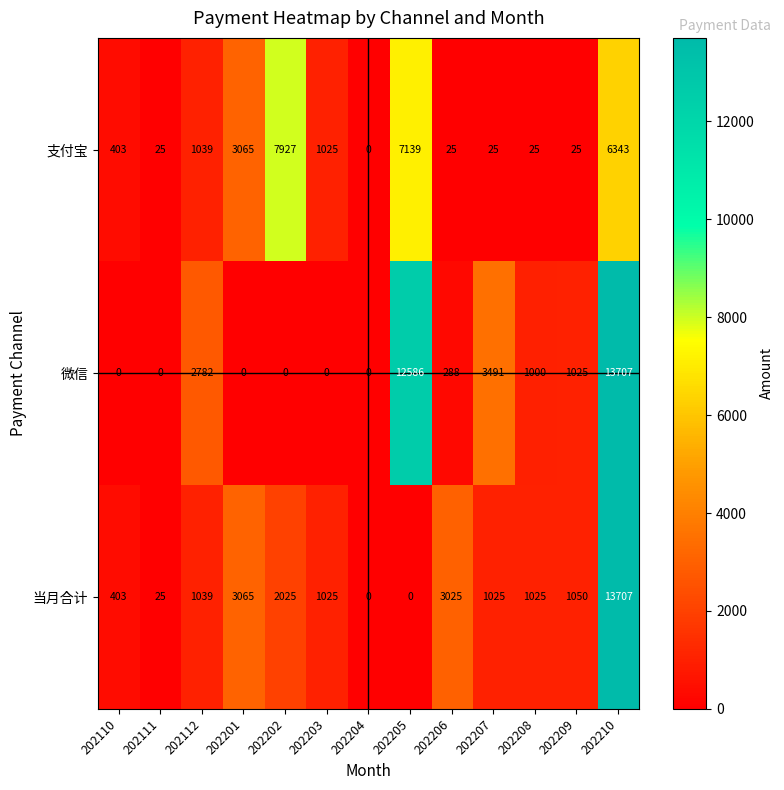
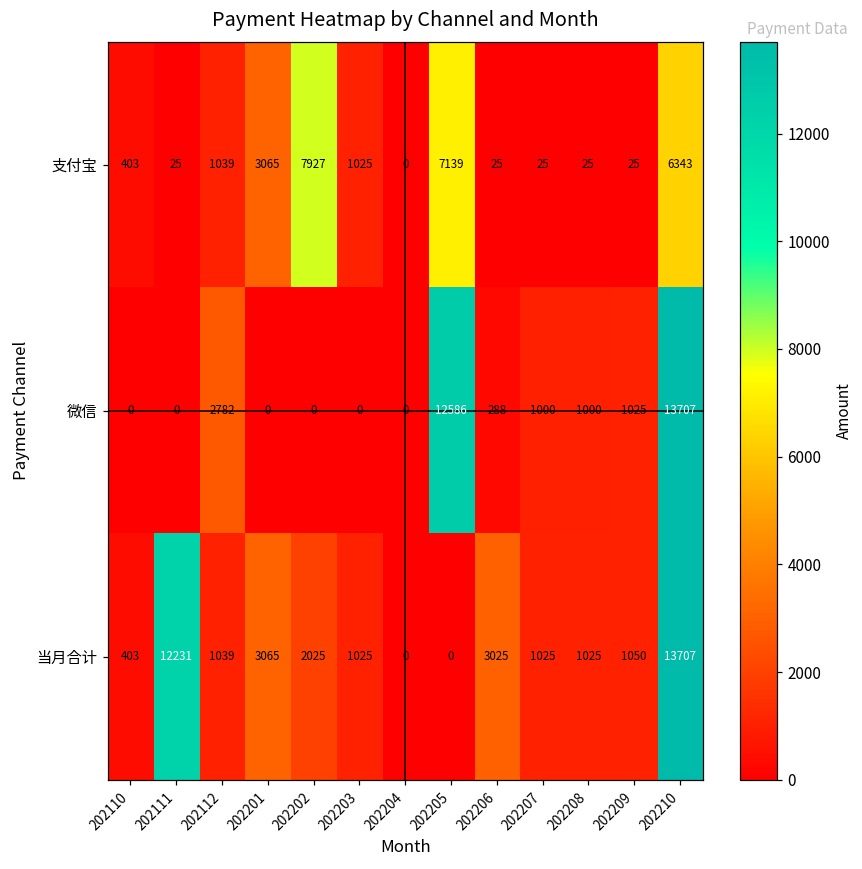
微信, 202207: 3491 -> 1000
当月合计, 202111: 25 -> 12231
